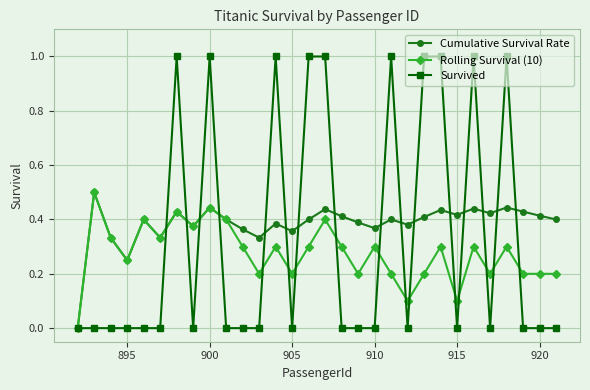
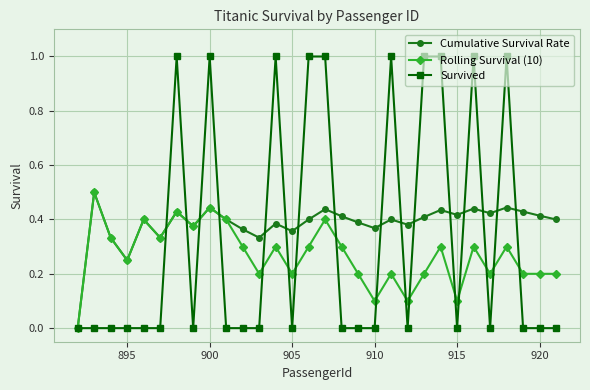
Rolling Survival (10), 910: 0.3 -> 0.1
